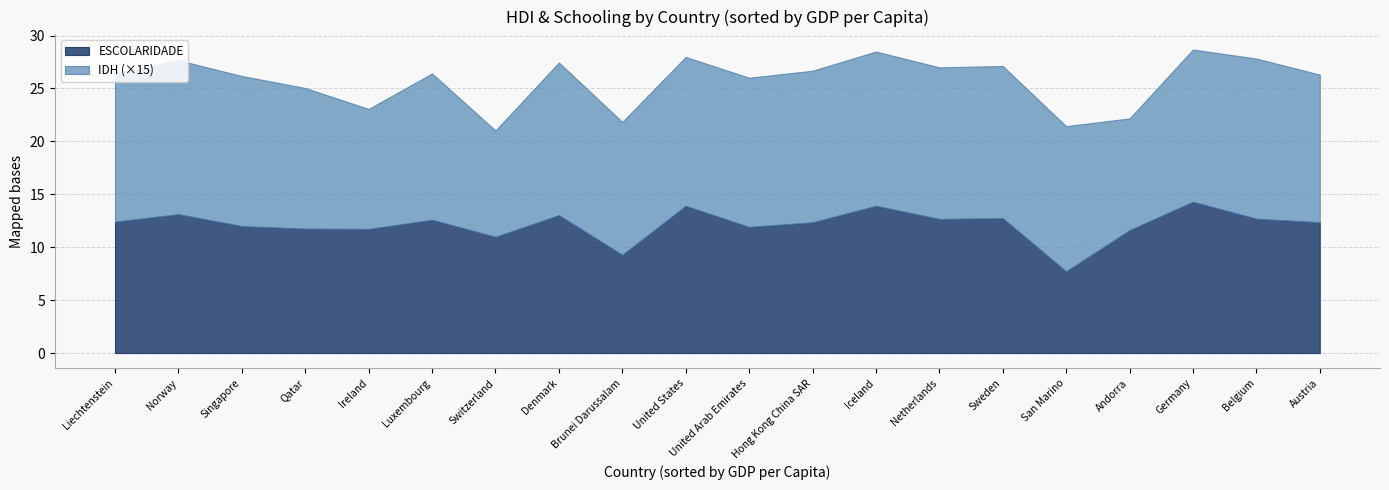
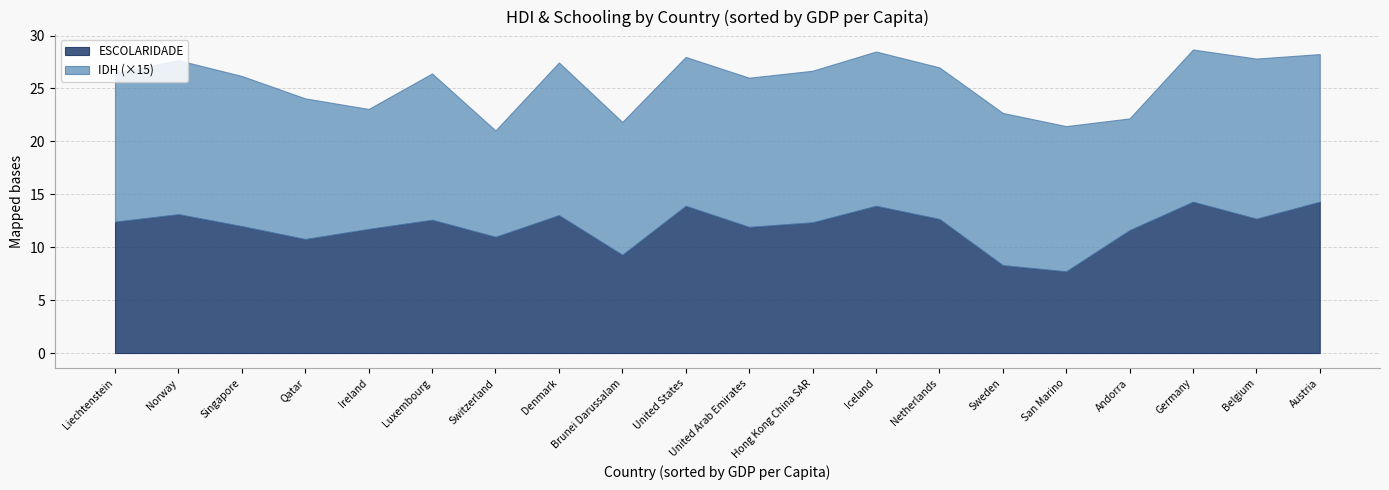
ESCOLARIDADE, Qatar: 11.8 -> 10.8
ESCOLARIDADE, Sweden: 12.7 -> 8.3
ESCOLARIDADE, Austria: 12.4 -> 14.3
